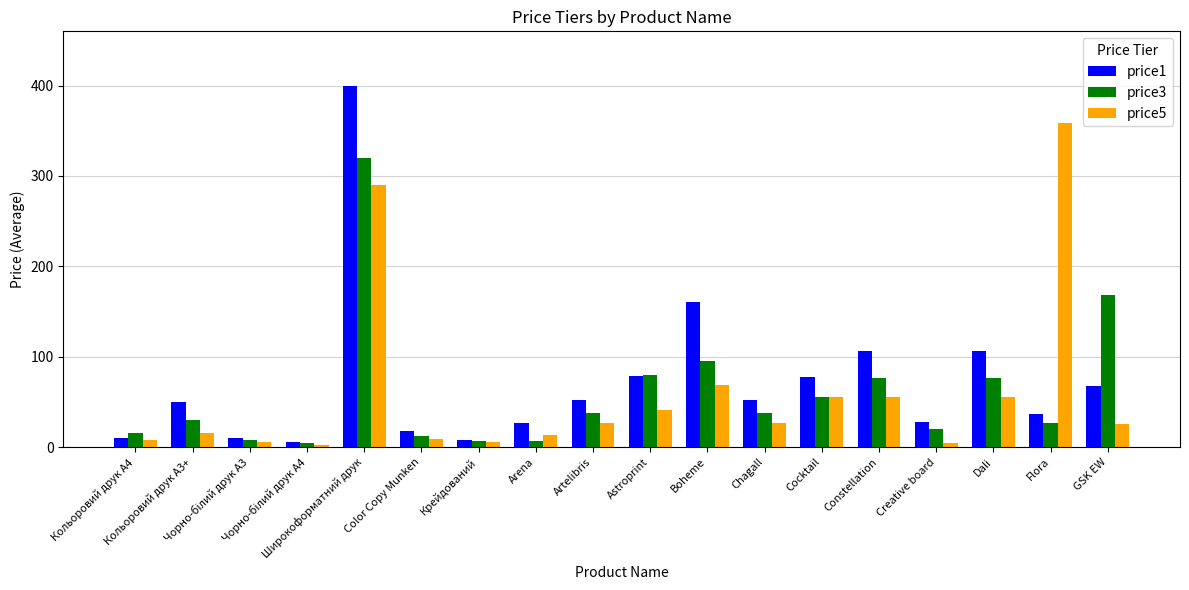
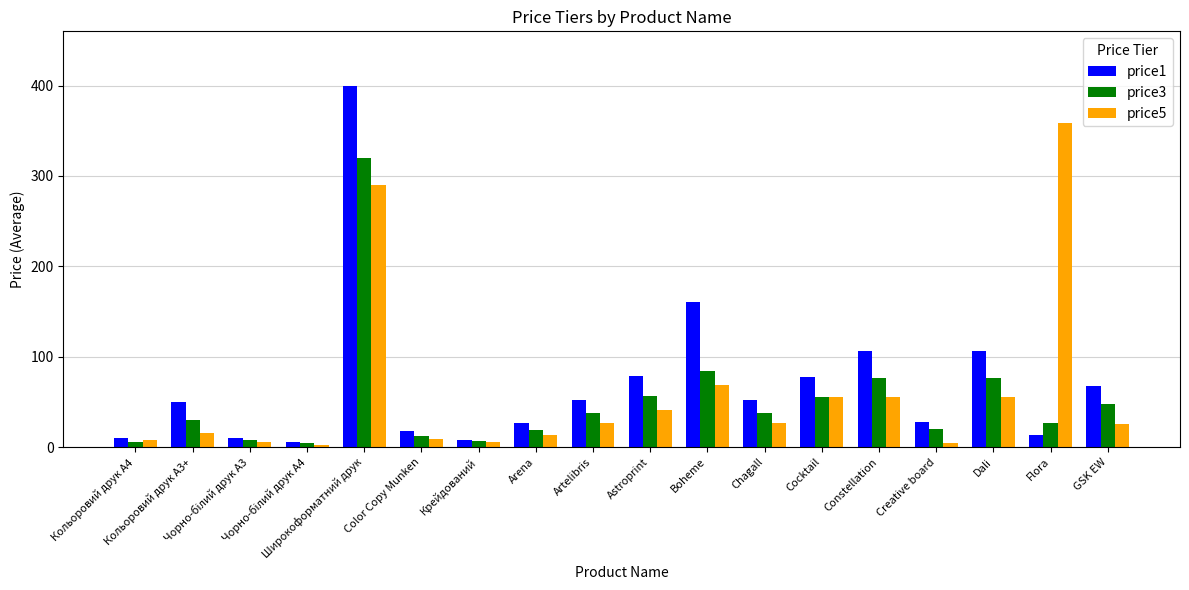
price3, Кольоровий друк A4: 20 -> 10
price3, Arena: 10 -> 20
price3, Astroprint: 80 -> 60
price3, Boheme: 100 -> 80
price1, Flora: 40 -> 10
price3, GSK EW: 170 -> 50
